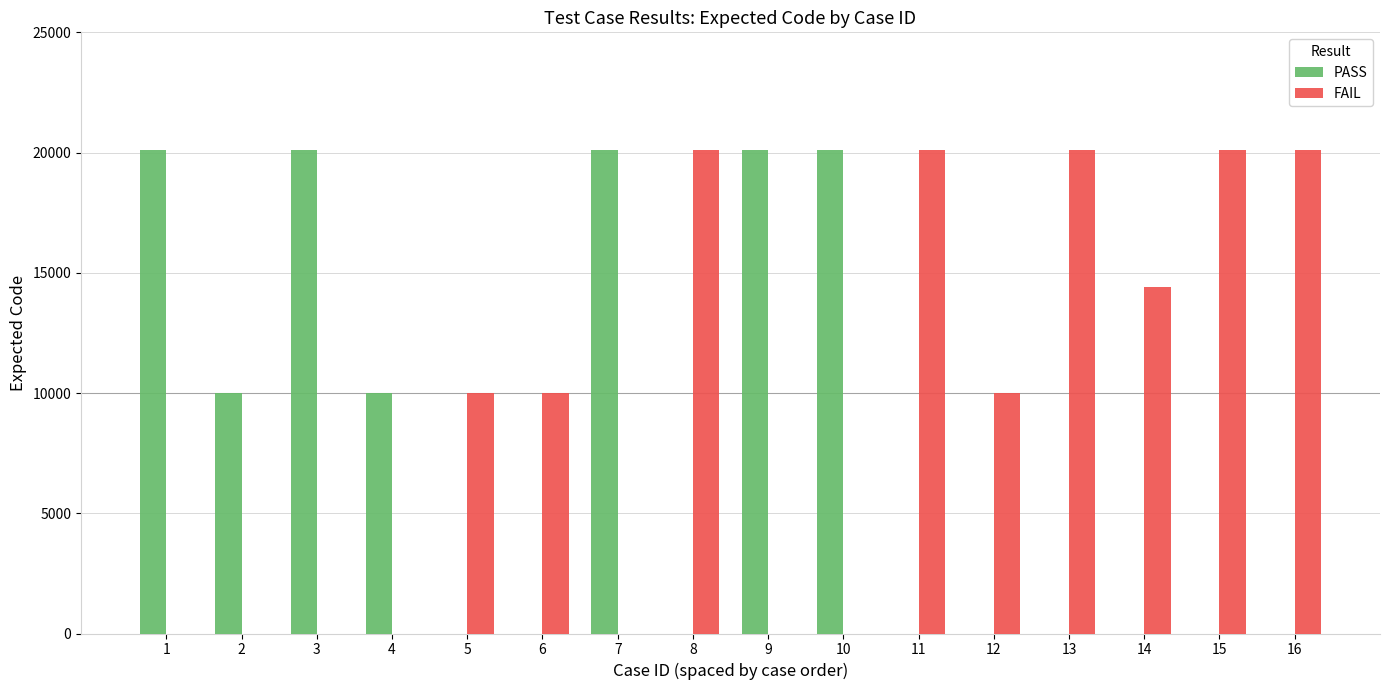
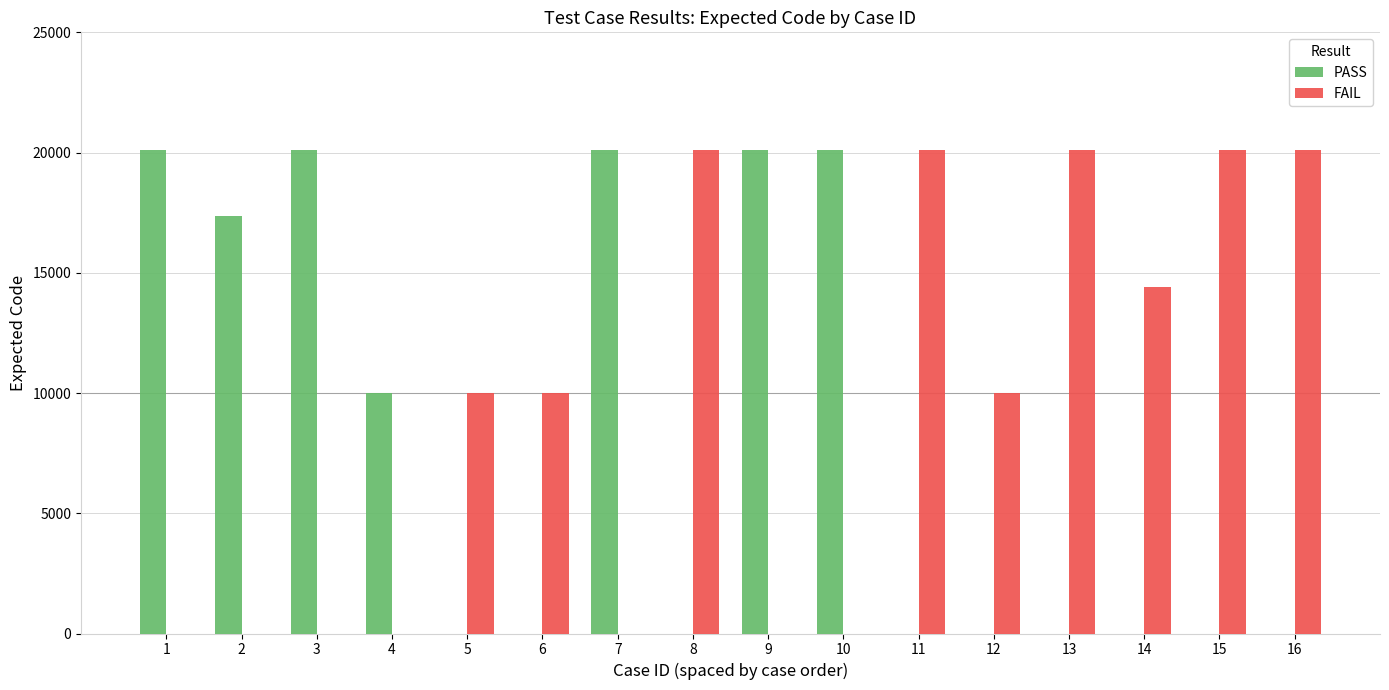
PASS, 2: 10000 -> 17400
